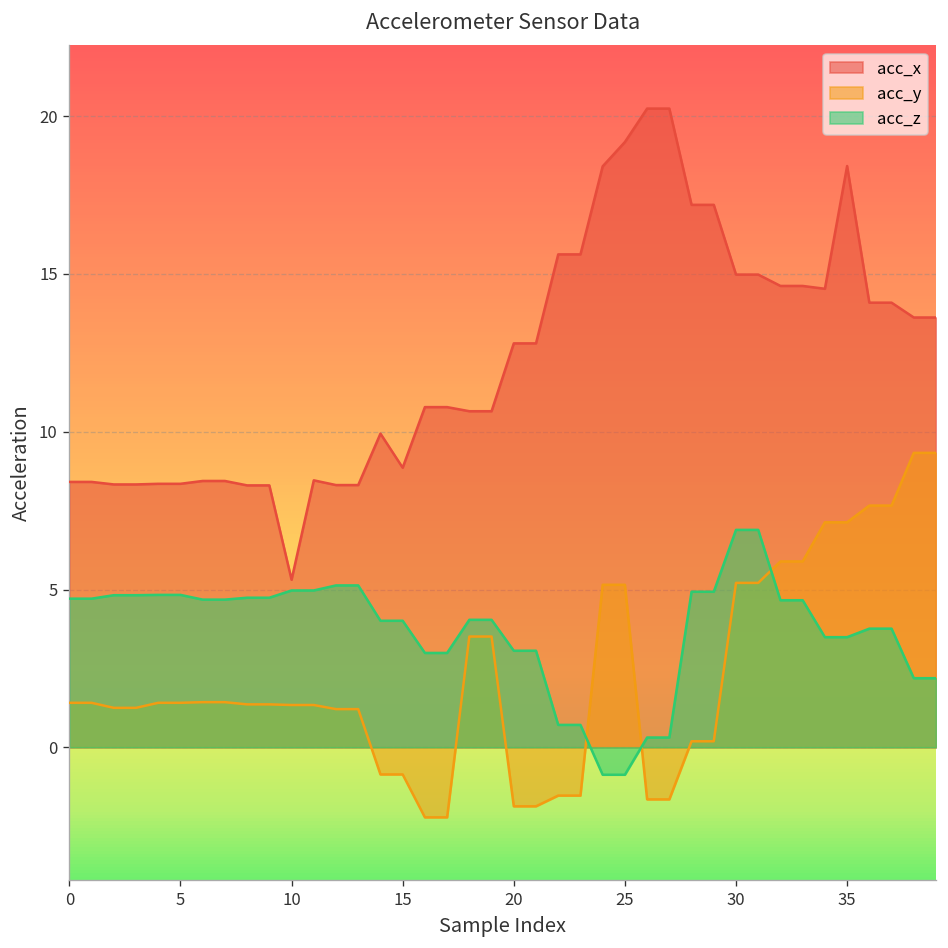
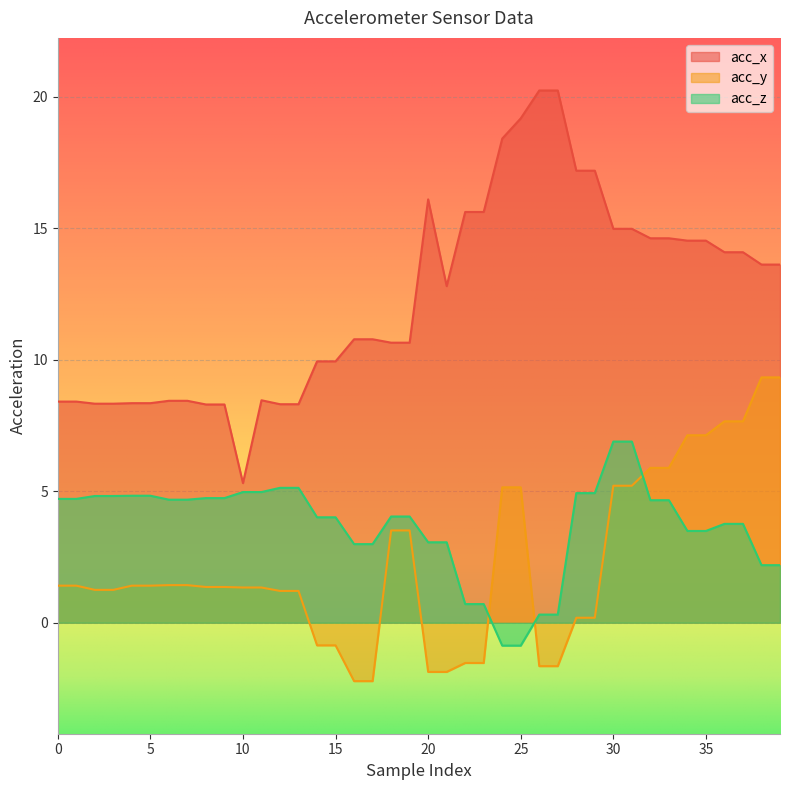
acc_x, 15: 8.9 -> 9.9
acc_x, 20: 12.8 -> 16.1
acc_x, 35: 18.4 -> 14.5
